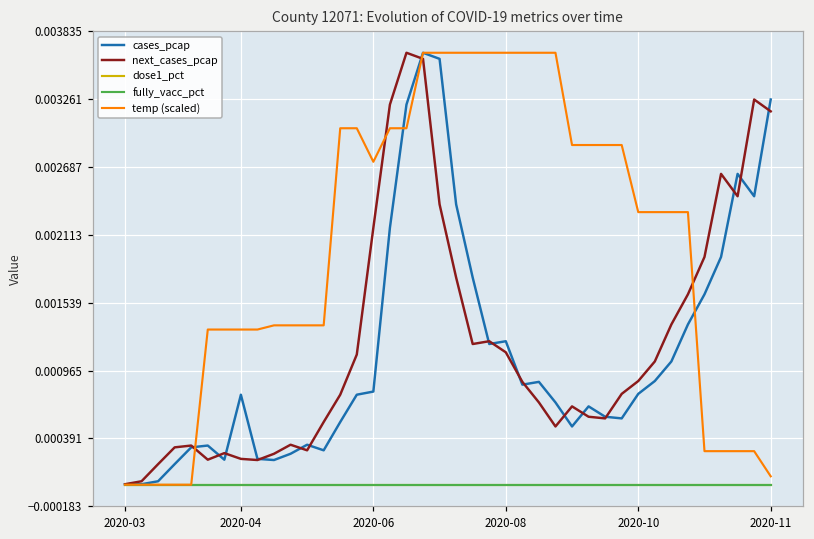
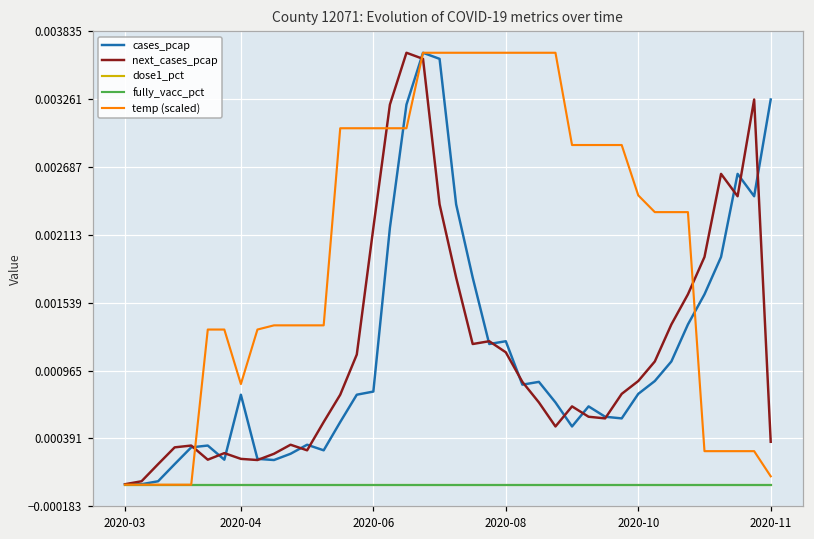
temp (scaled), 2020-04: 0.00131 -> 0.00085
temp (scaled), 2020-06: 0.00273 -> 0.00301
temp (scaled), 2020-10: 0.00230 -> 0.00245
next_cases_pcap, 2020-11: 0.00316 -> 0.00036
